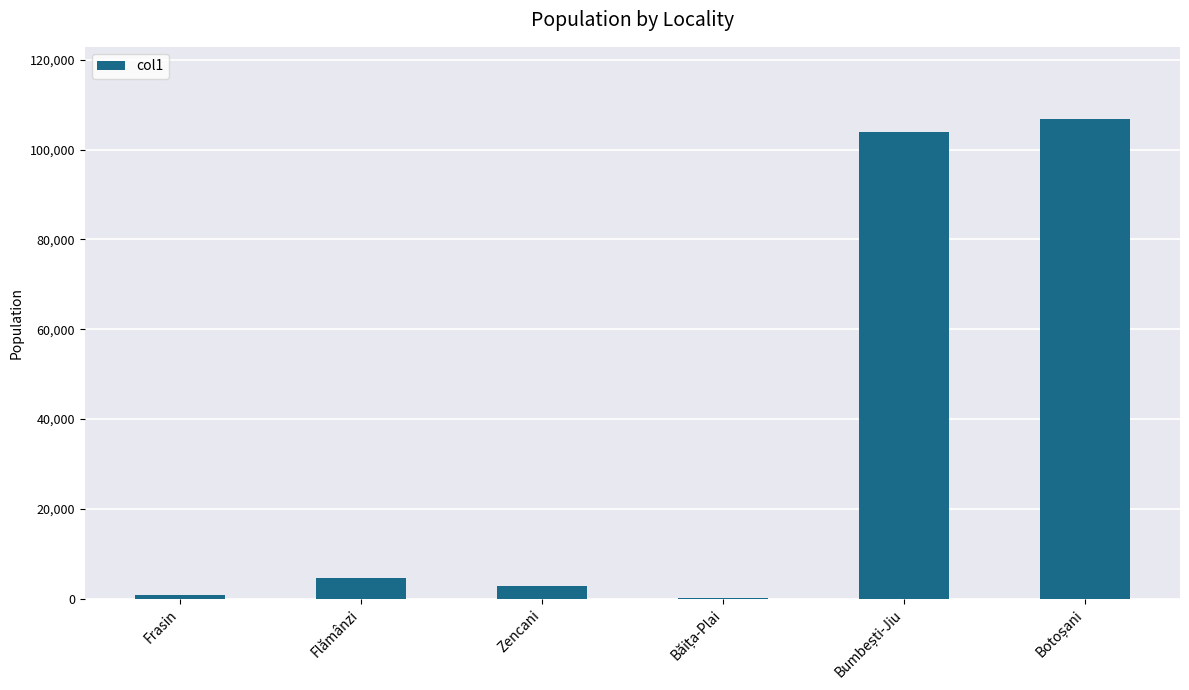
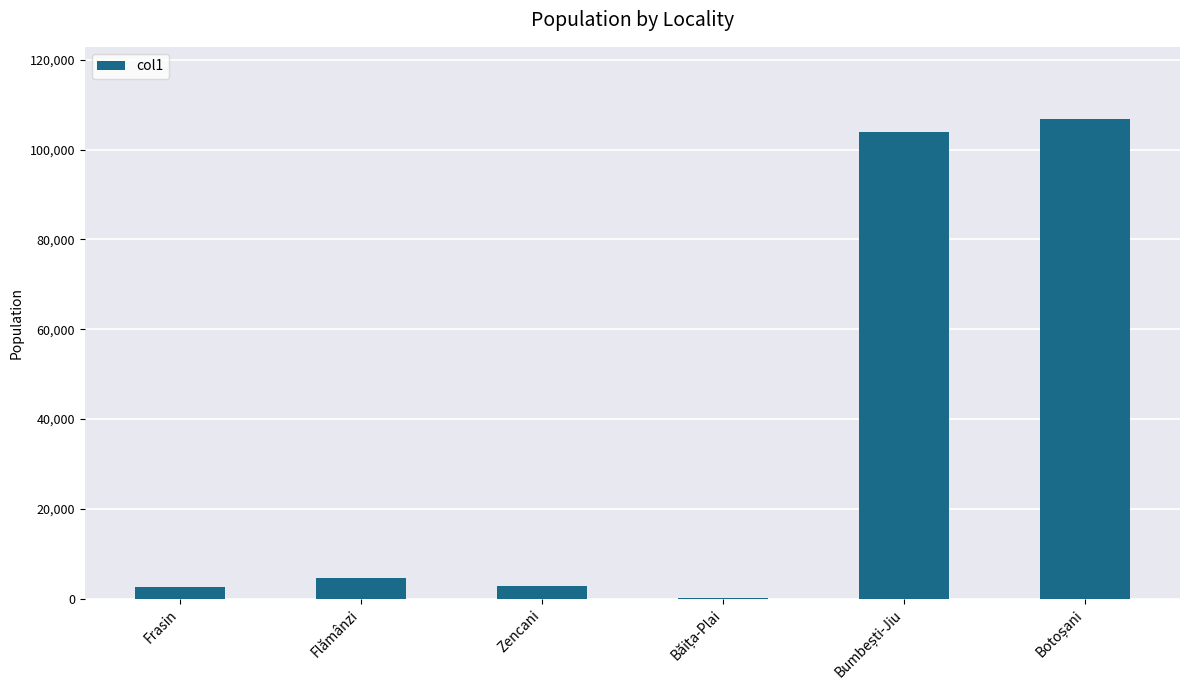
Frasin: 1,000 -> 3,000
